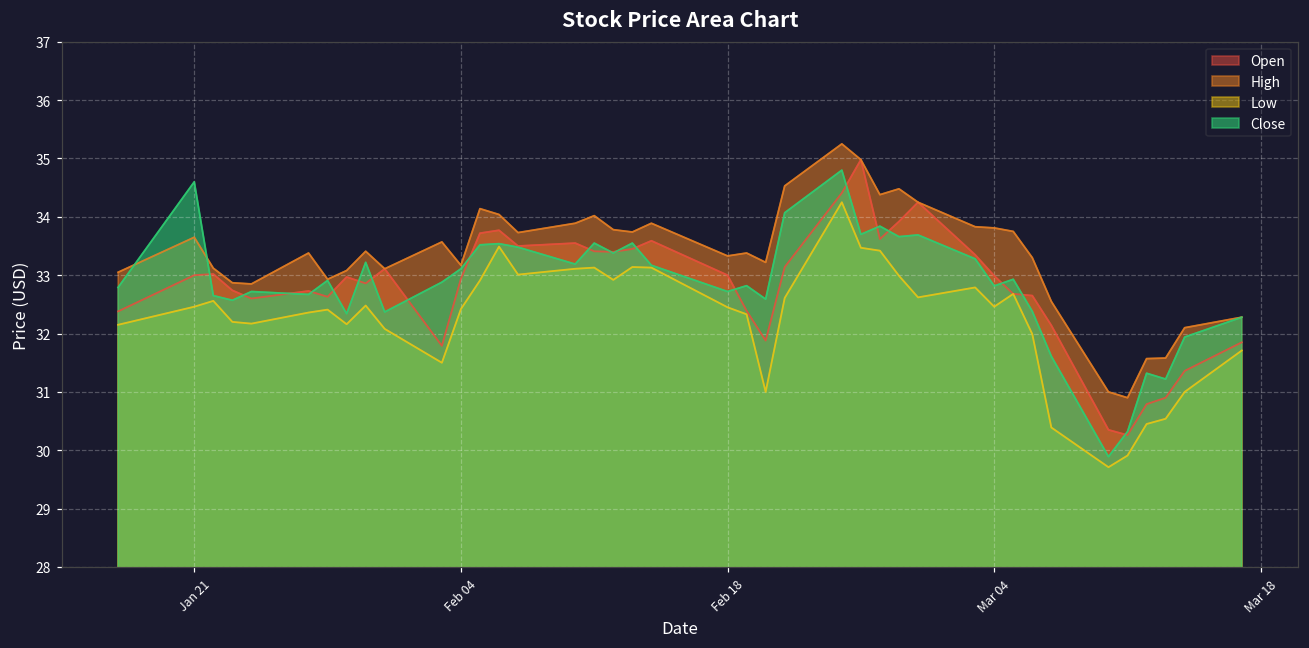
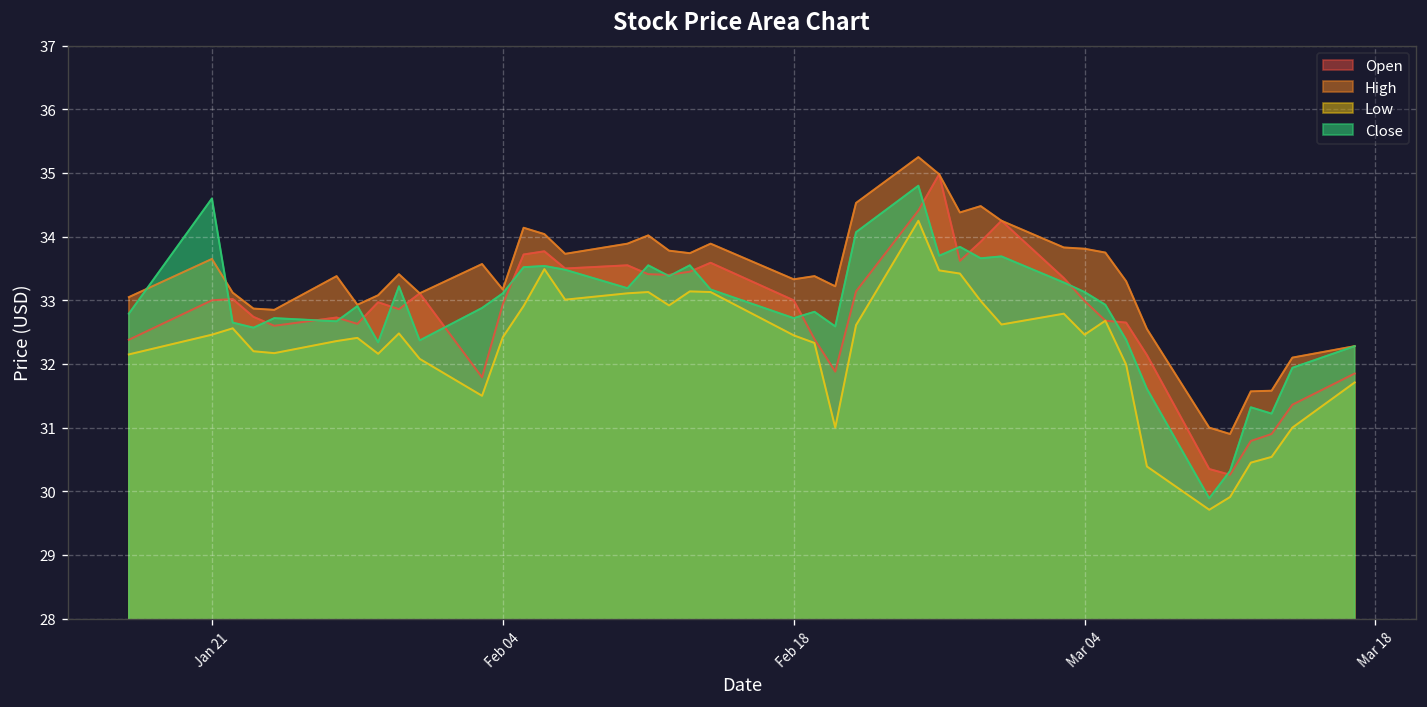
Close, Mar 04: 32.8 -> 33.1
